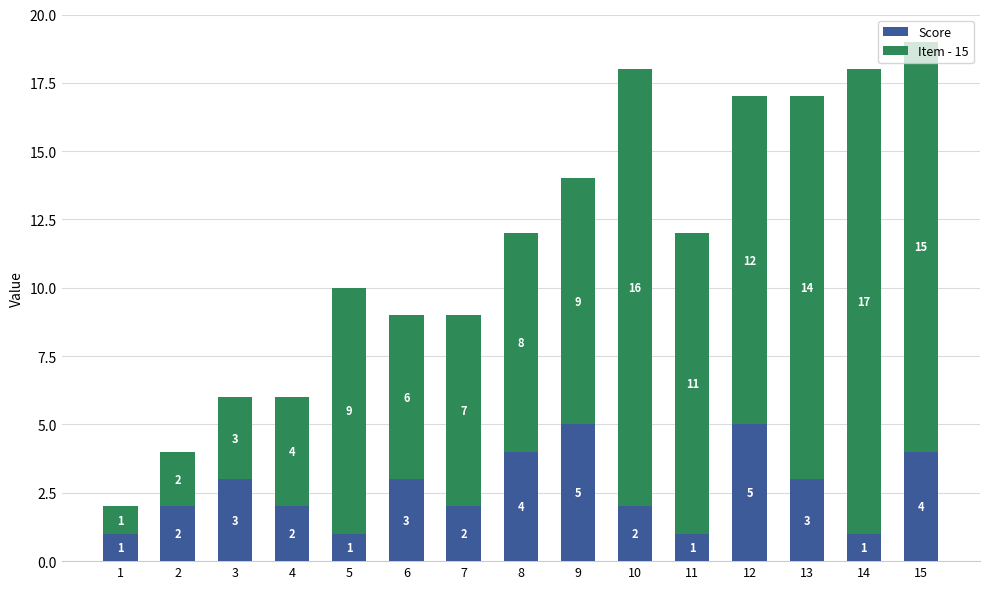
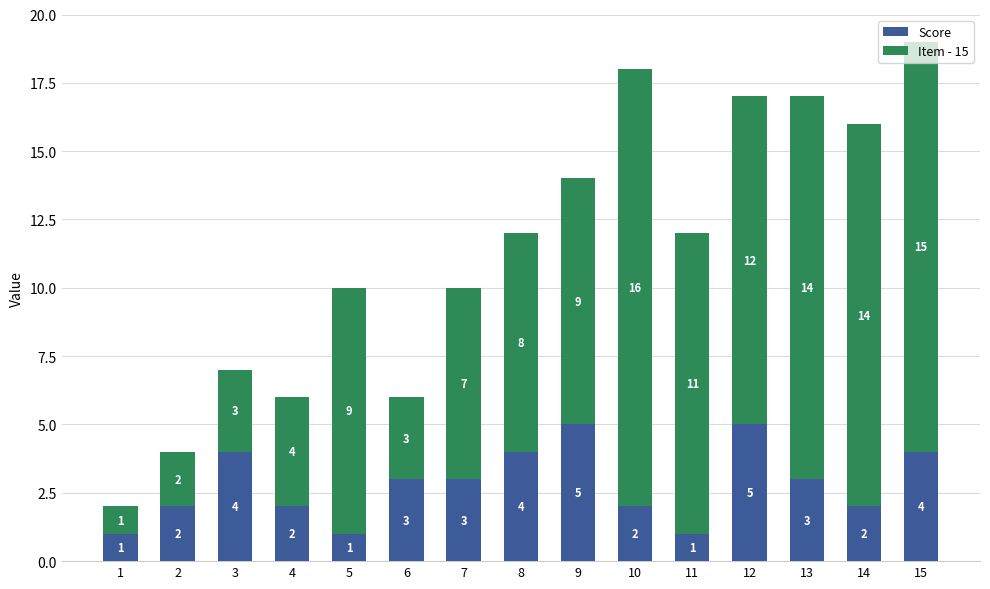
Score, 3: 3 -> 4
Item - 15, 6: 6 -> 3
Score, 7: 2 -> 3
Score, 14: 1 -> 2
Item - 15, 14: 17 -> 14
